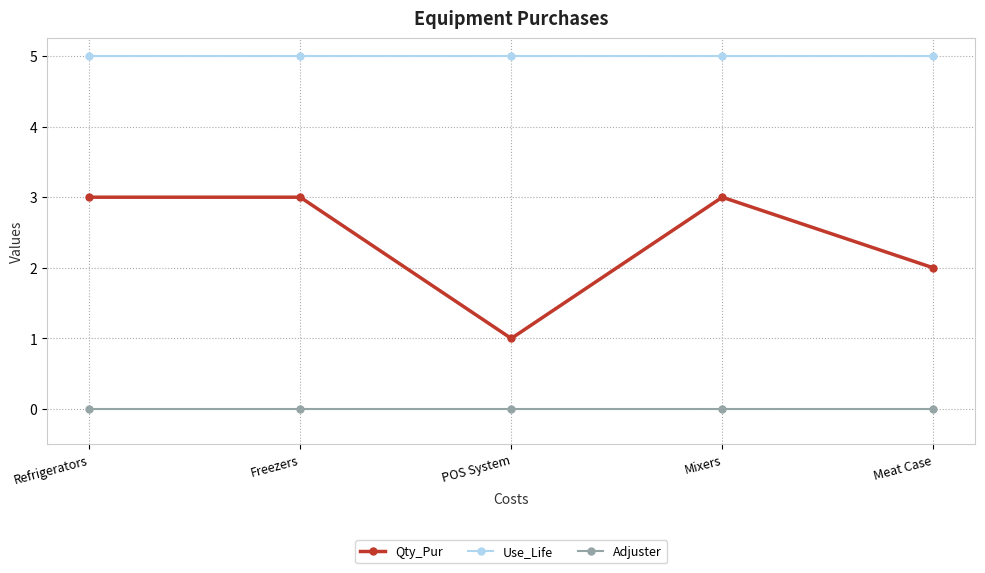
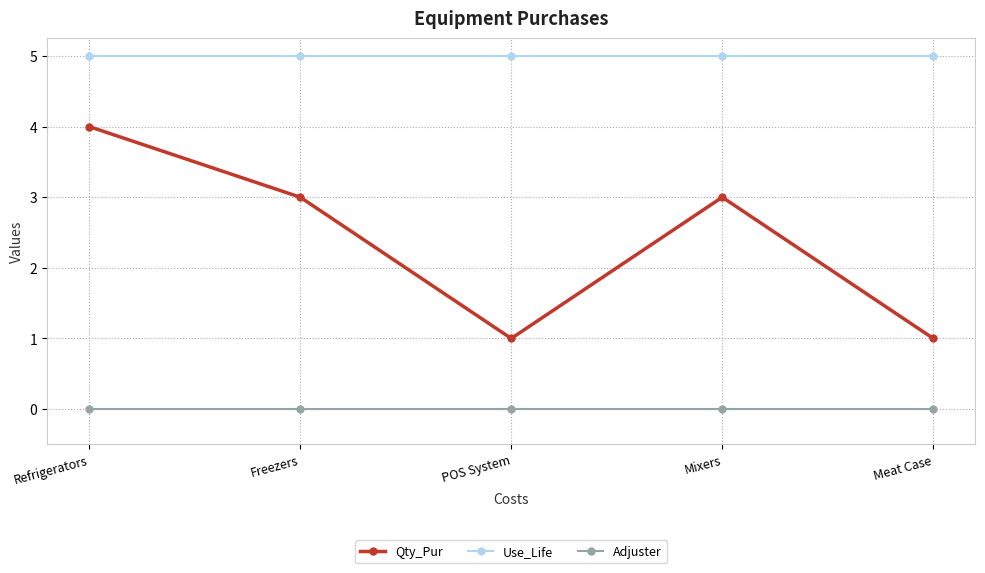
Qty_Pur, Refrigerators: 3 -> 4
Qty_Pur, Meat Case: 2 -> 1
